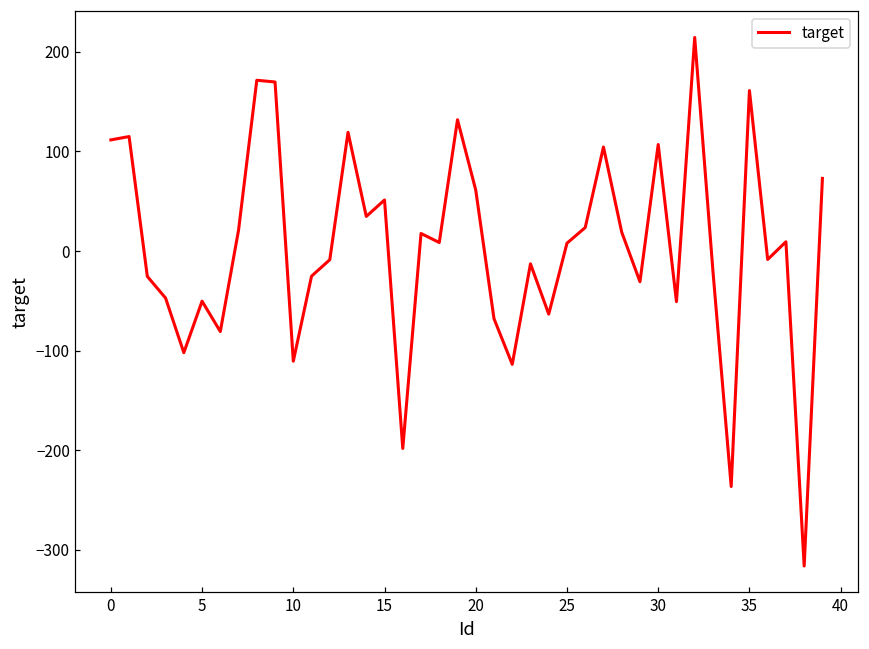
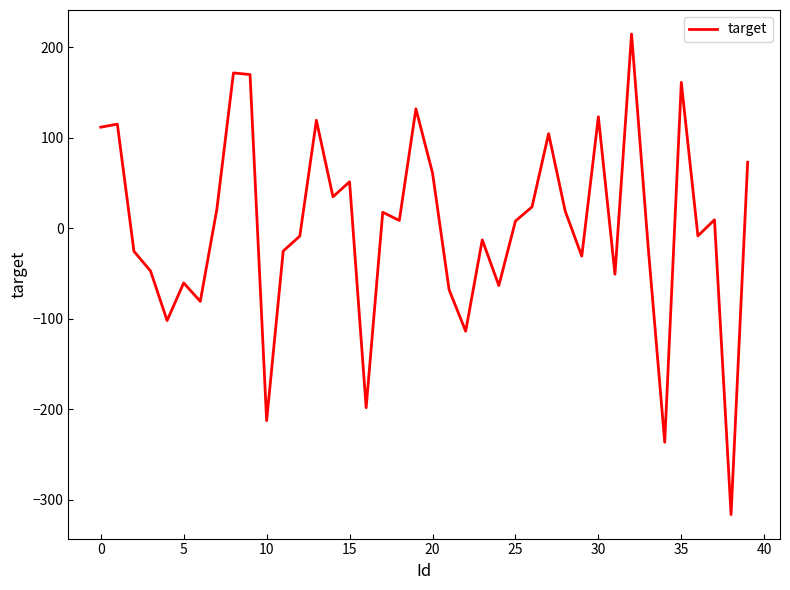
5: -50 -> -60
10: -110 -> -210
30: 110 -> 120
